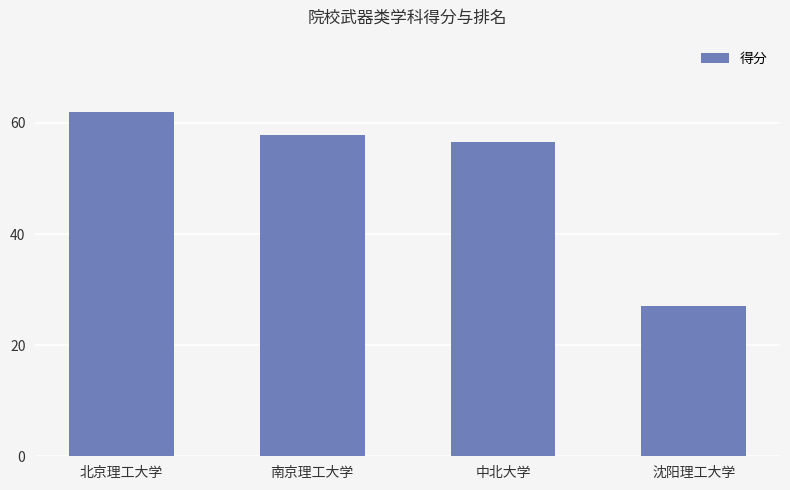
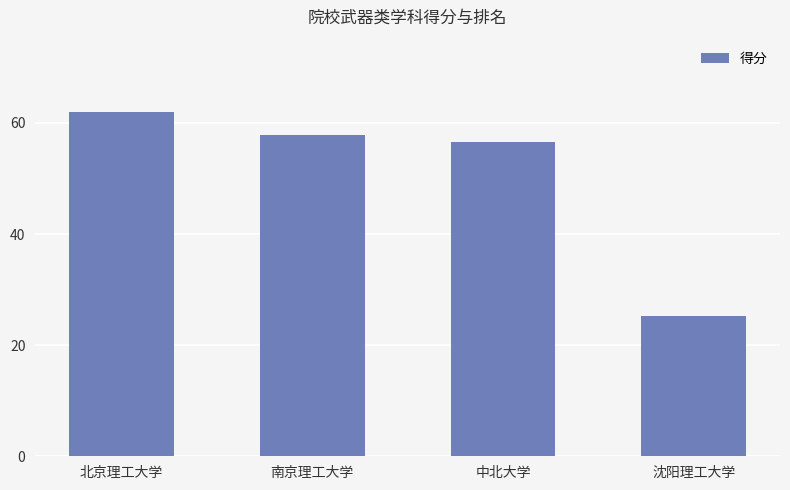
沈阳理工大学: 27 -> 25
